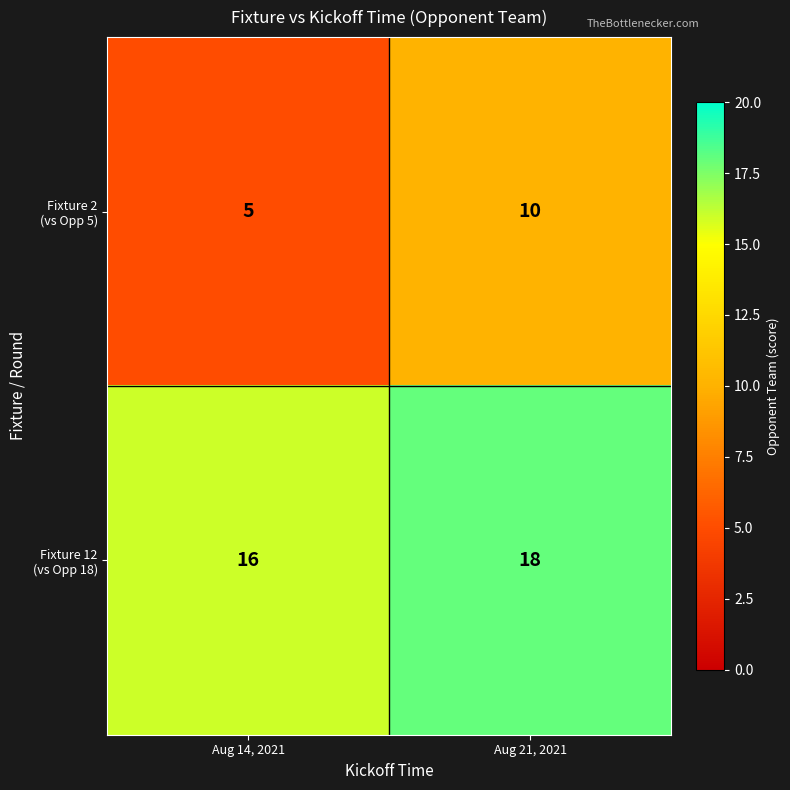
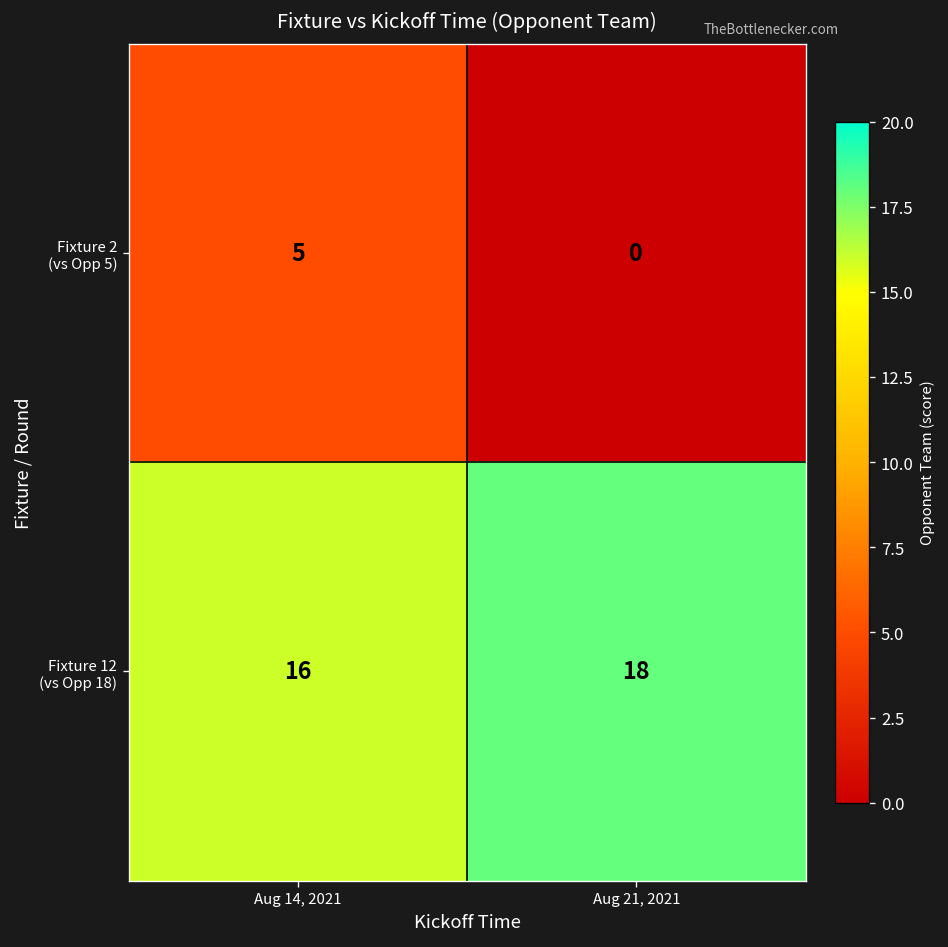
Fixture 2 (vs Opp 5), Aug 21, 2021: 10 -> 0
